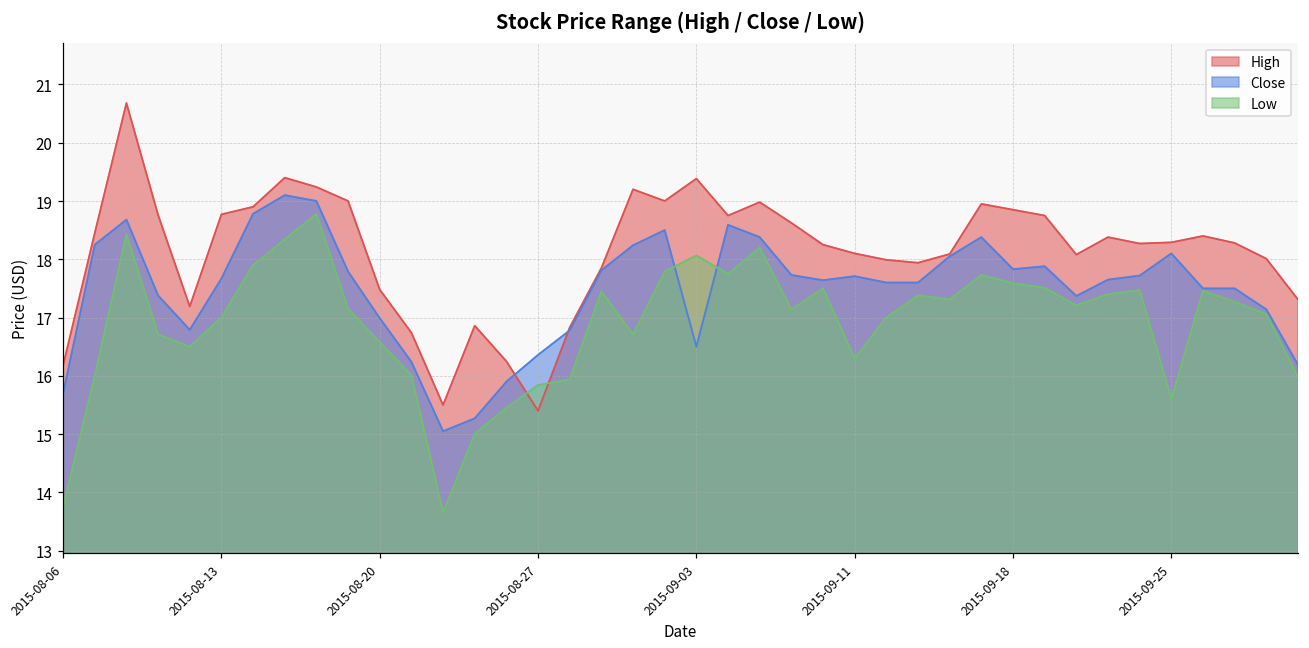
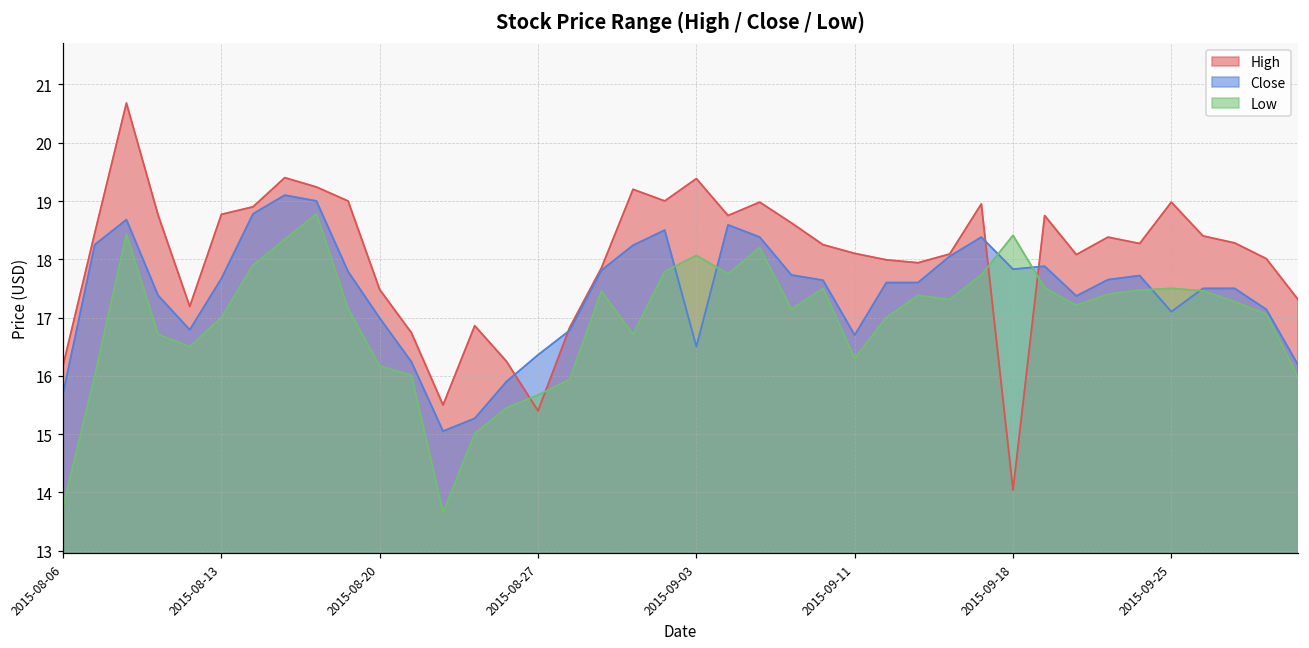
Low, 2015-08-20: 16.6 -> 16.2
Low, 2015-08-27: 15.8 -> 15.7
Close, 2015-09-11: 17.7 -> 16.7
High, 2015-09-18: 18.9 -> 14.0
Low, 2015-09-18: 17.6 -> 18.4
High, 2015-09-25: 18.3 -> 19.0
Close, 2015-09-25: 18.1 -> 17.1
Low, 2015-09-25: 15.6 -> 17.5
